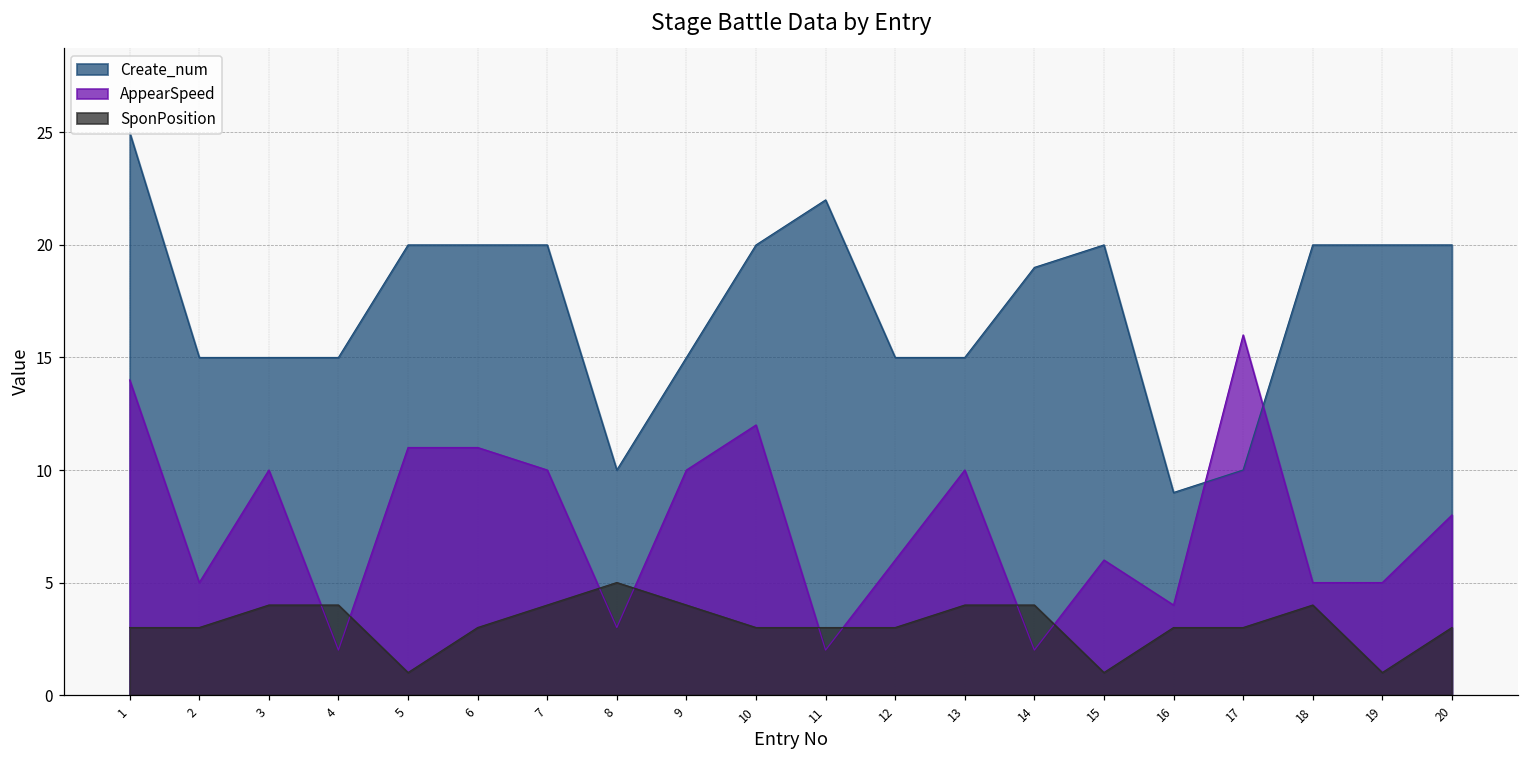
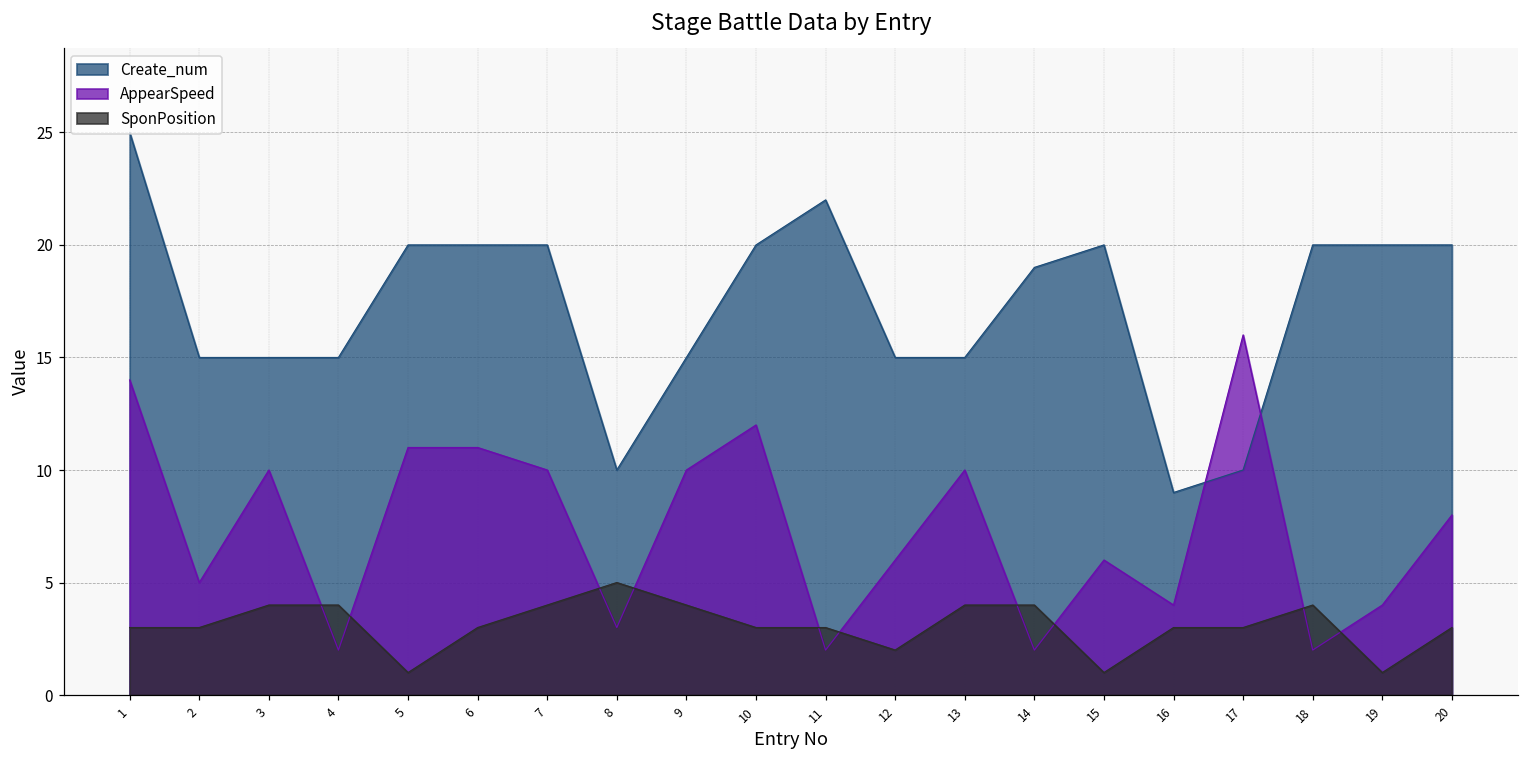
SponPosition, 12: 3 -> 2
AppearSpeed, 18: 5 -> 2
AppearSpeed, 19: 5 -> 4
